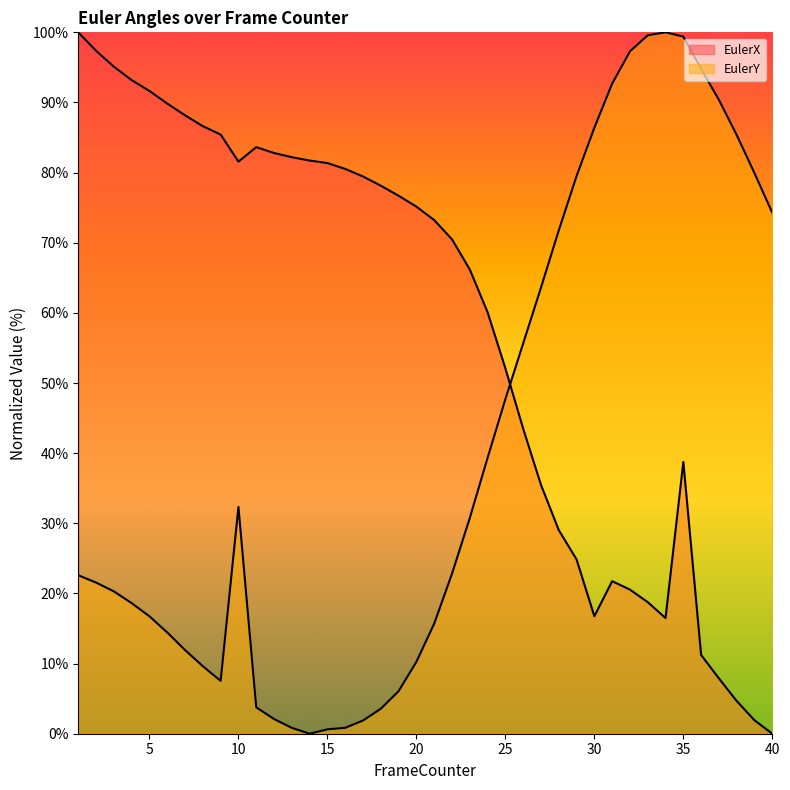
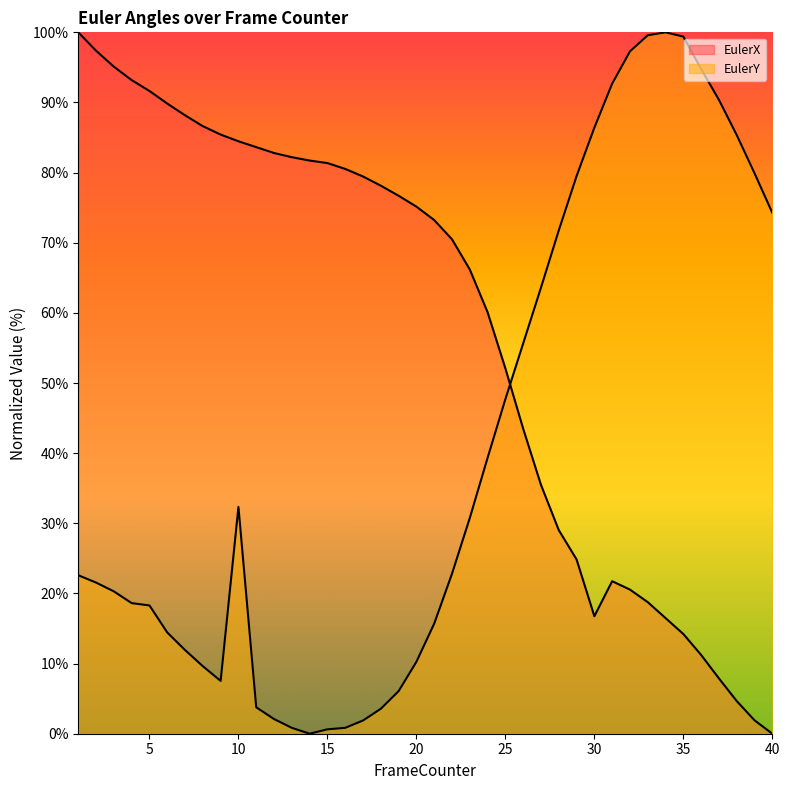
EulerY, 5: 17% -> 18%
EulerX, 10: 82% -> 84%
EulerX, 35: 39% -> 14%
